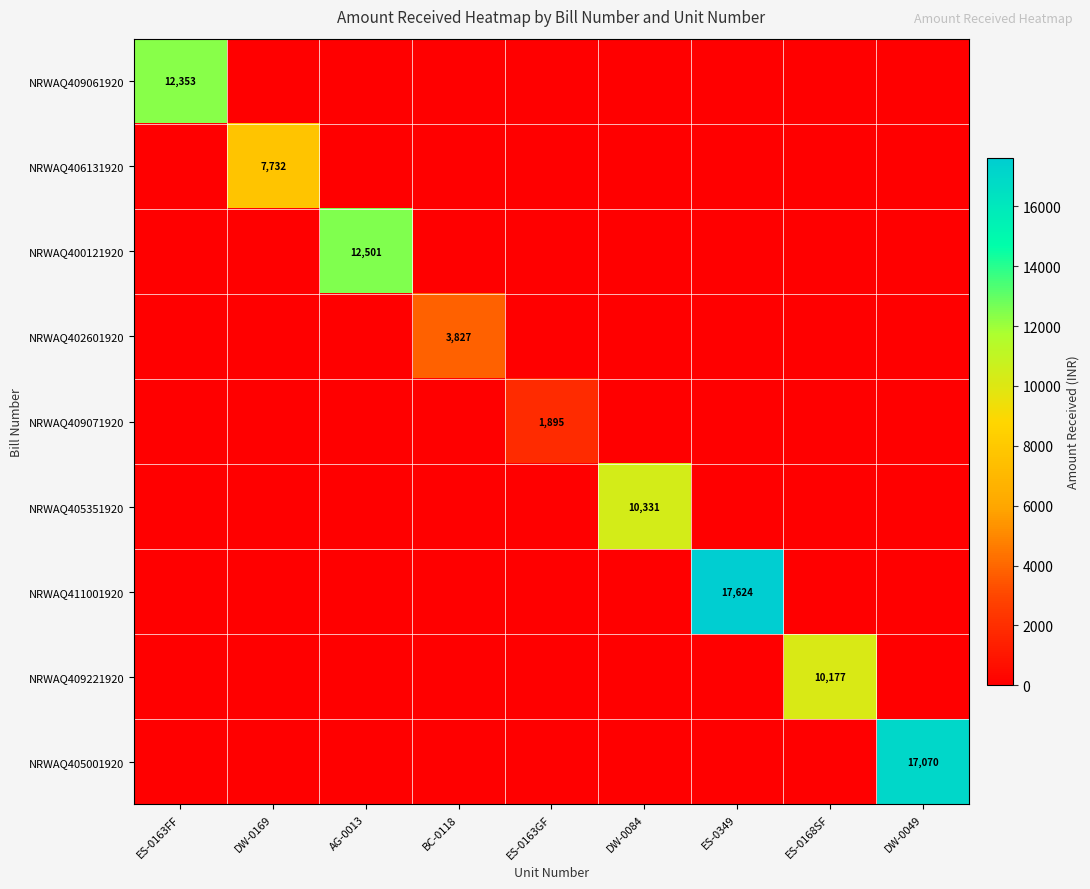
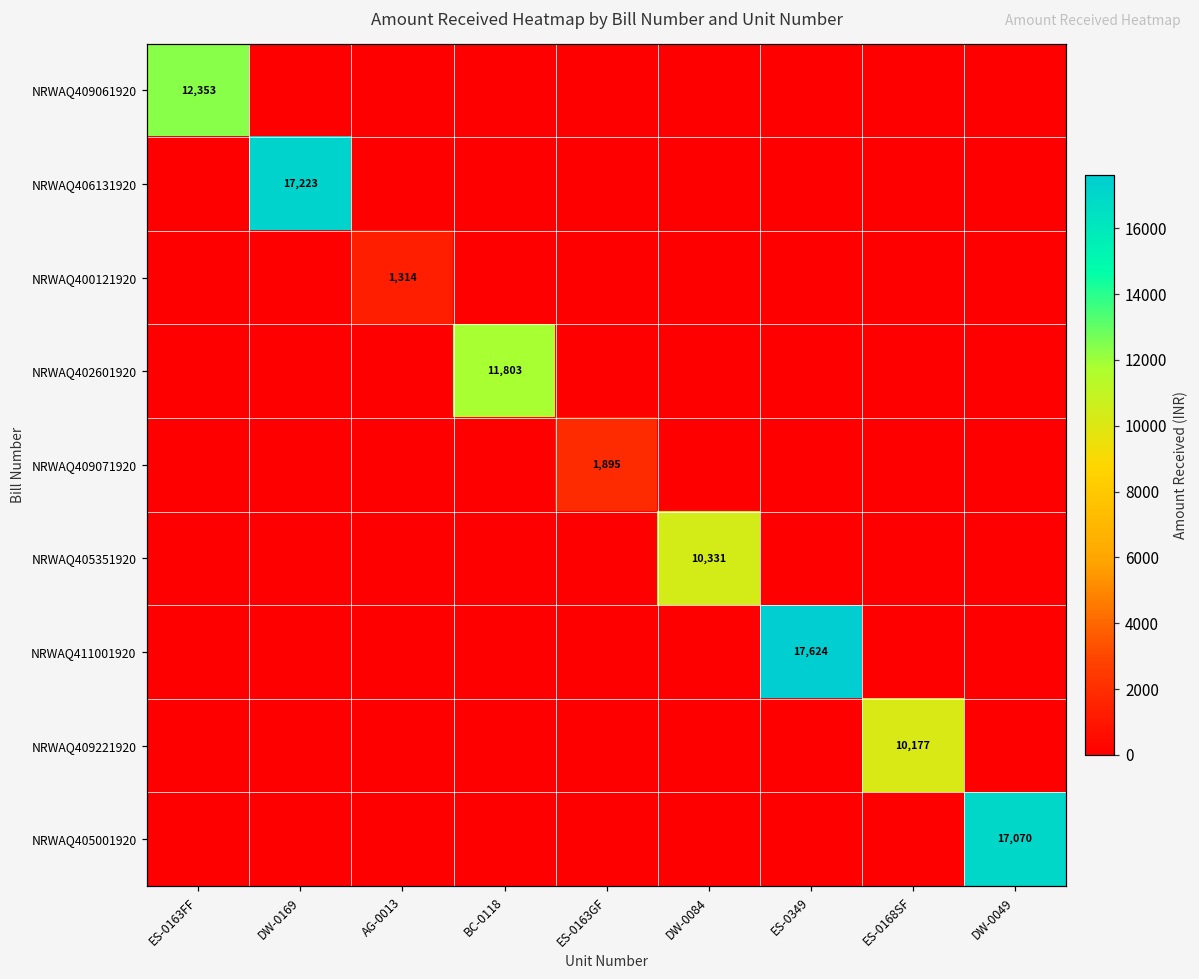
NRWAQ406131920, DW-0169: 7,732 -> 17,223
NRWAQ400121920, AG-0013: 12,501 -> 1,314
NRWAQ402601920, BC-0118: 3,827 -> 11,803
